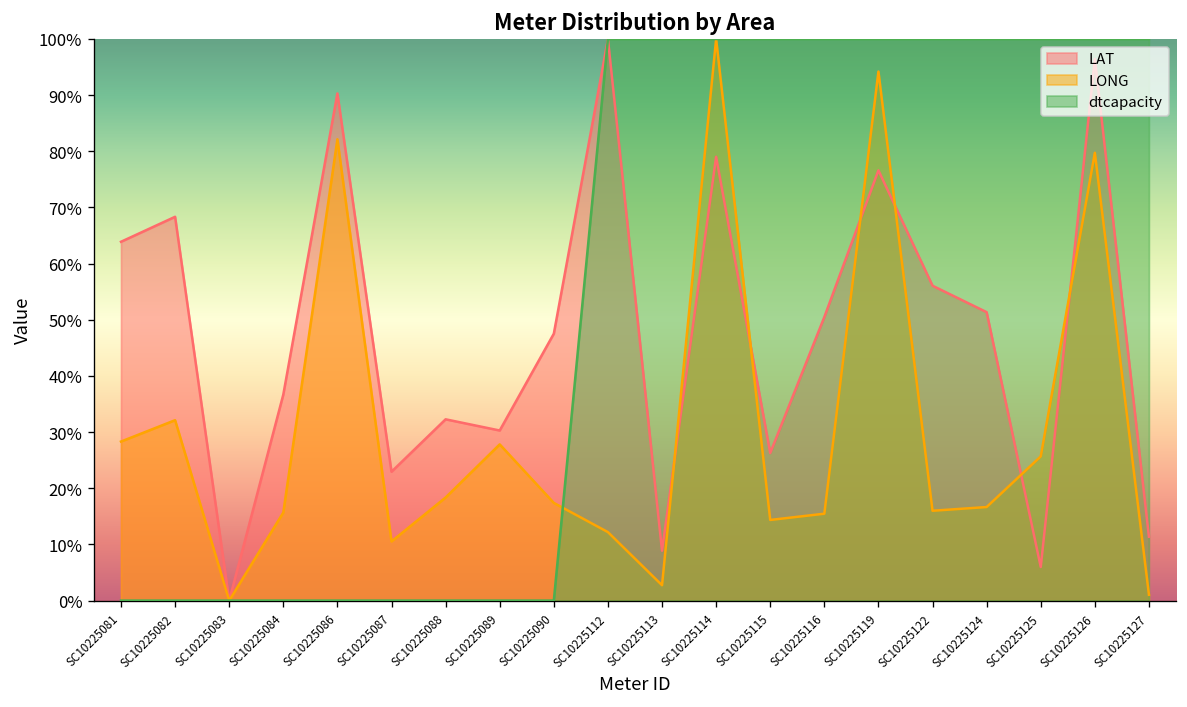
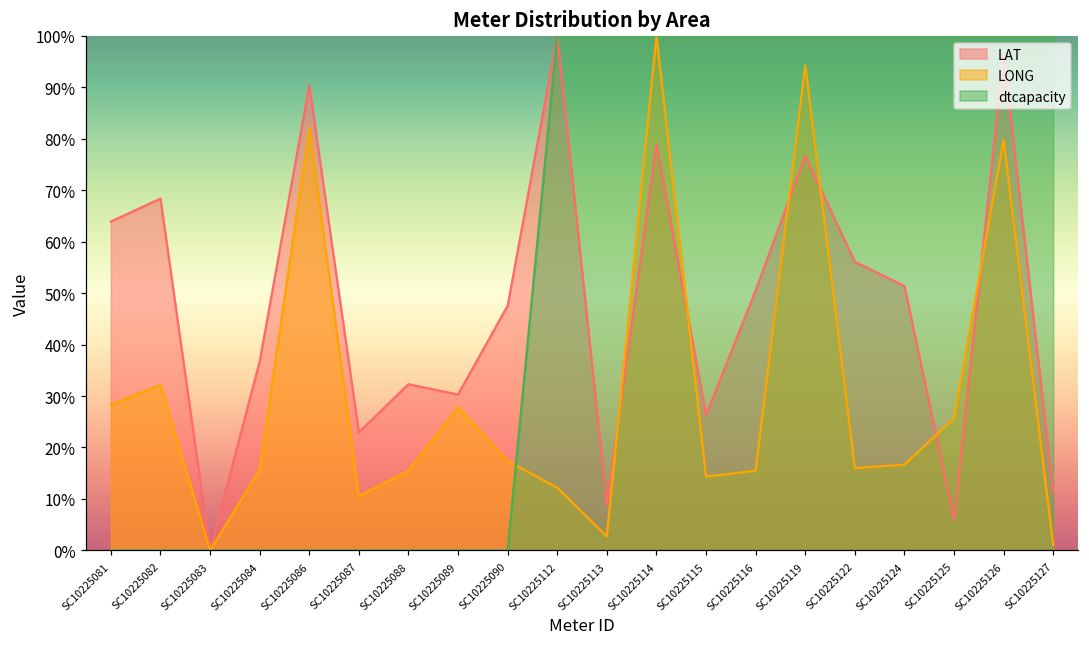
LONG, SC10225088: 18% -> 16%
